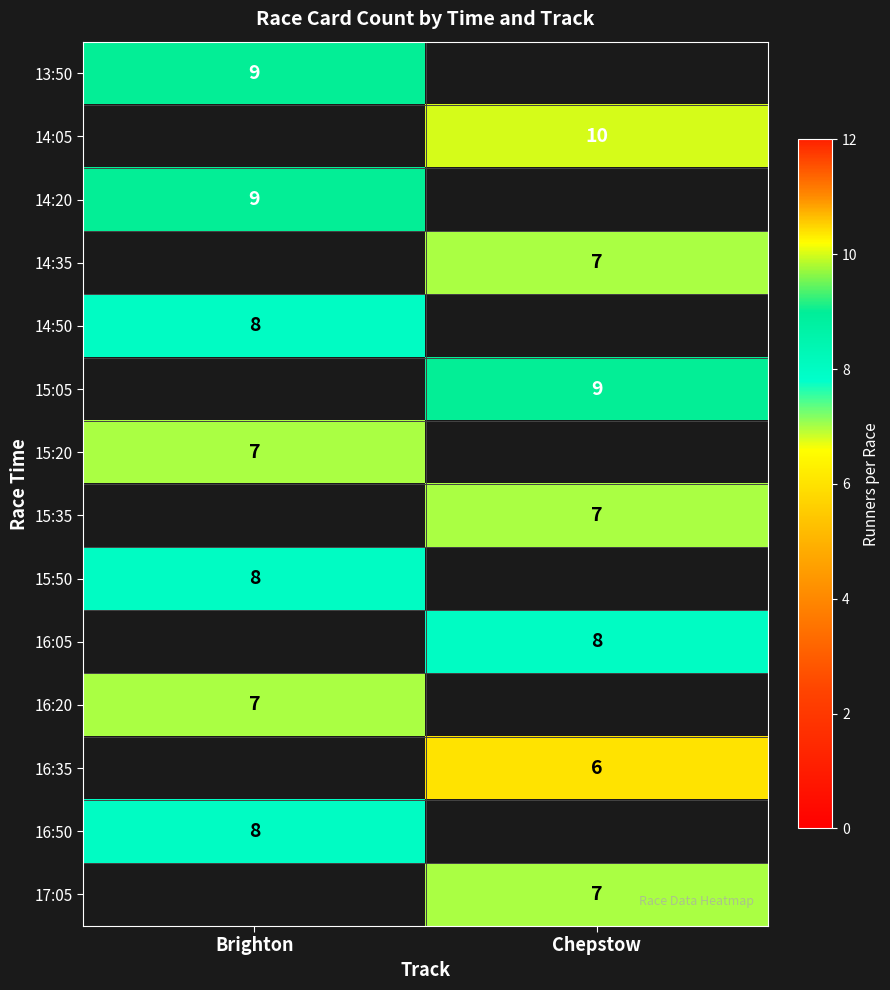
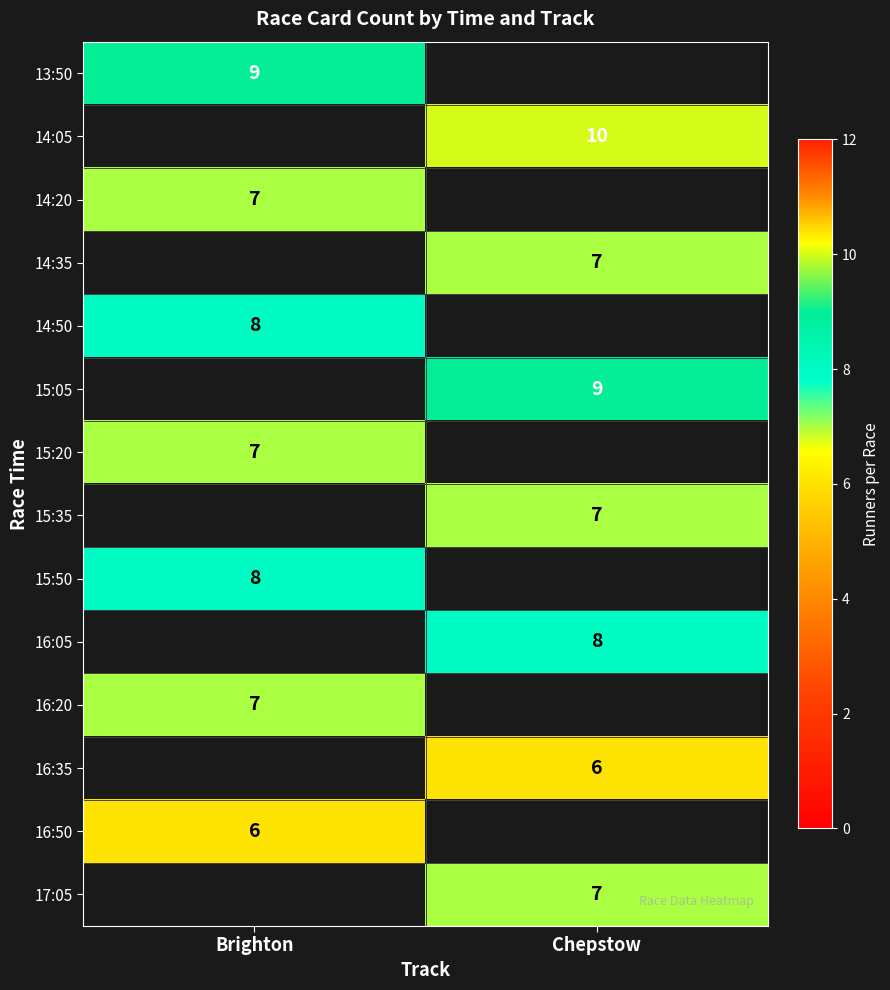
14:20, Brighton: 9 -> 7
16:50, Brighton: 8 -> 6
